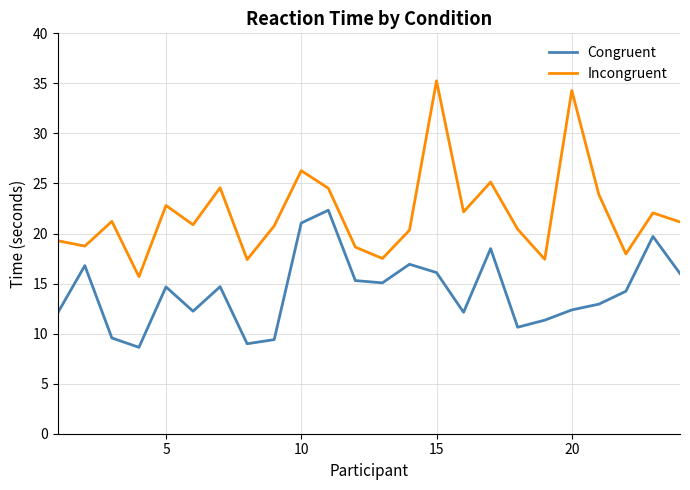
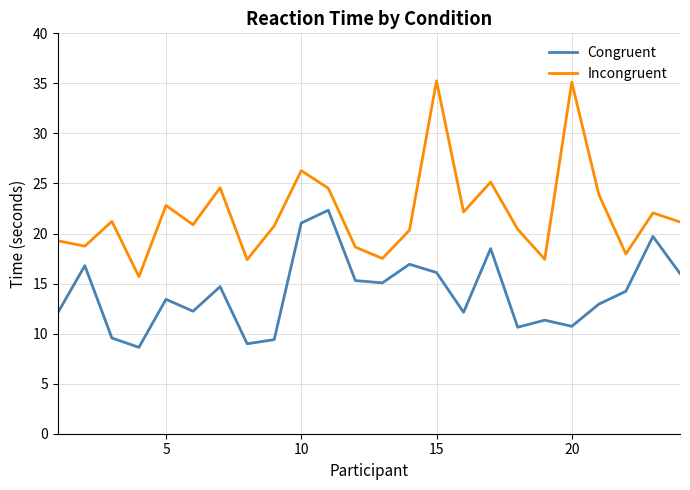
Congruent, 5: 14.7 -> 13.4
Congruent, 20: 12.4 -> 10.7
Incongruent, 20: 34.3 -> 35.1
